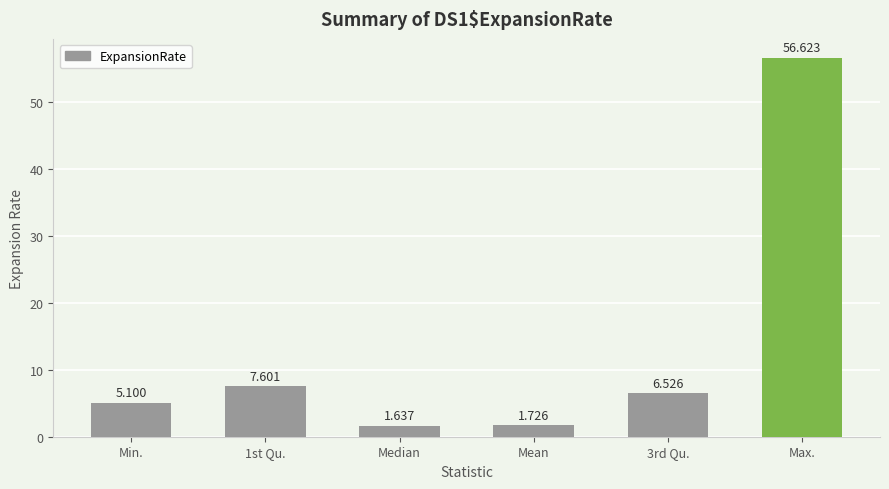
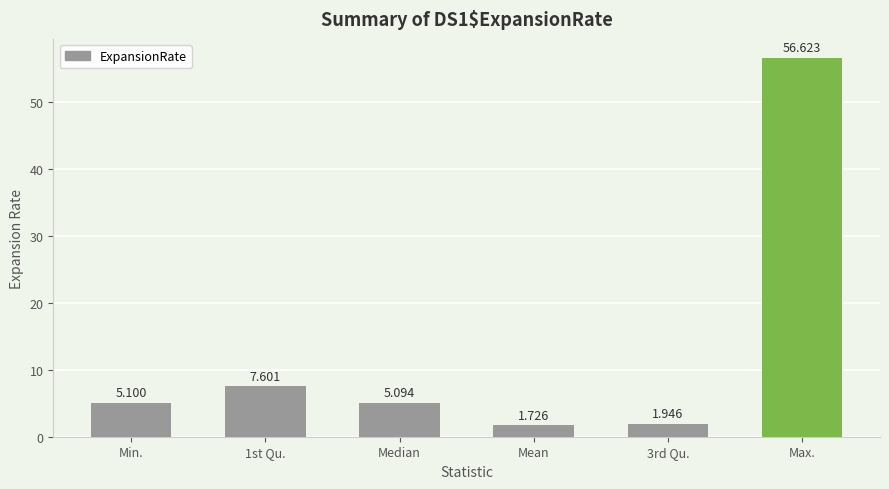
Median: 1.637 -> 5.094
3rd Qu.: 6.526 -> 1.946
